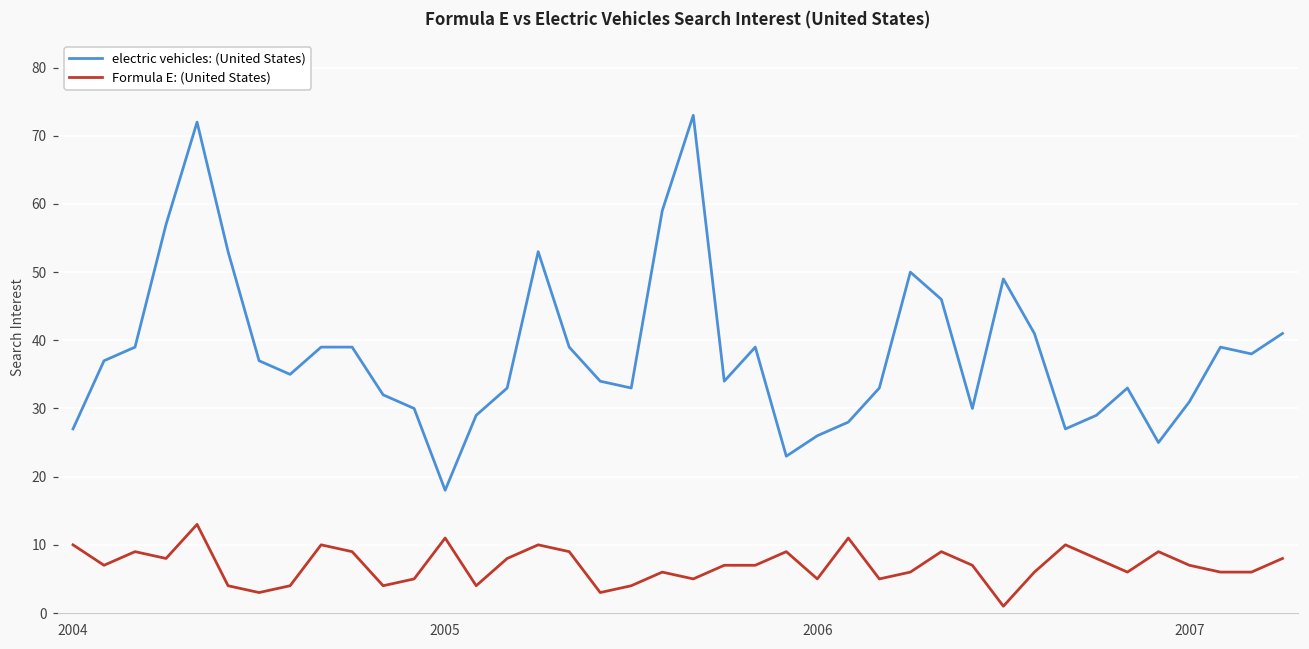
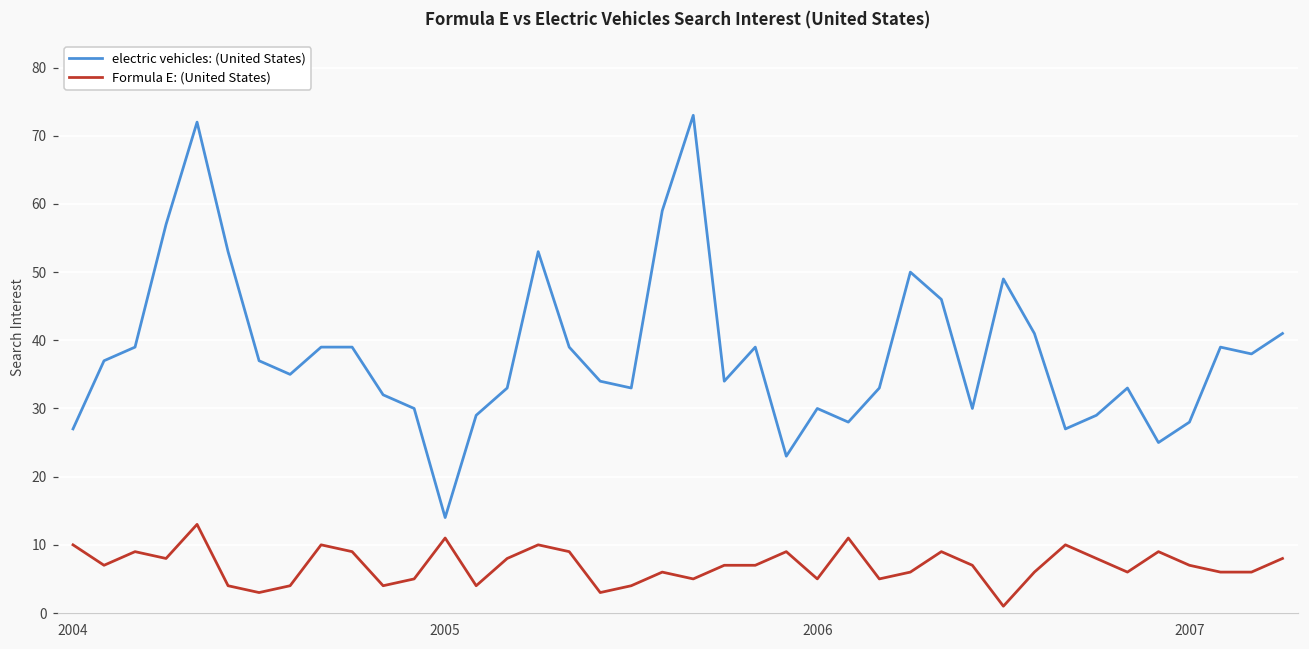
electric vehicles: (United States), 2005: 18 -> 14
electric vehicles: (United States), 2006: 26 -> 30
electric vehicles: (United States), 2007: 31 -> 28
